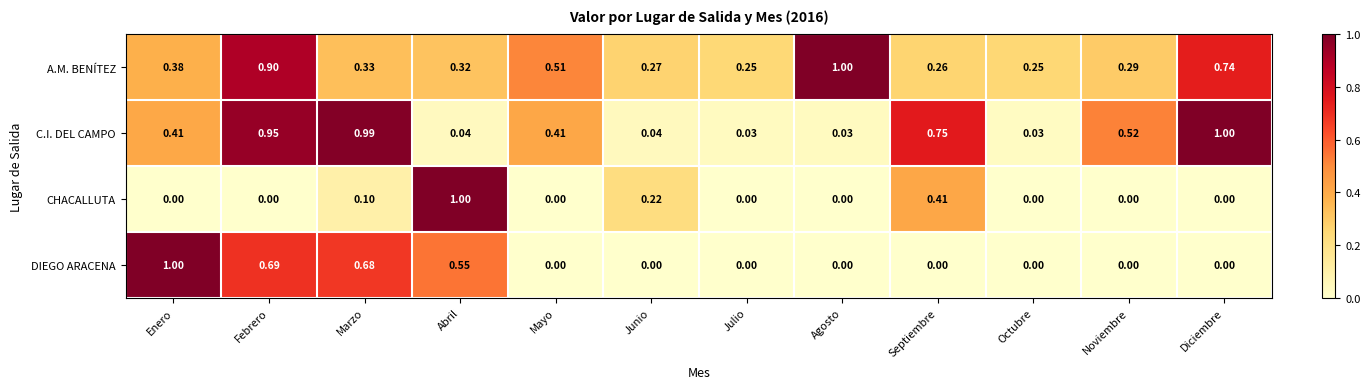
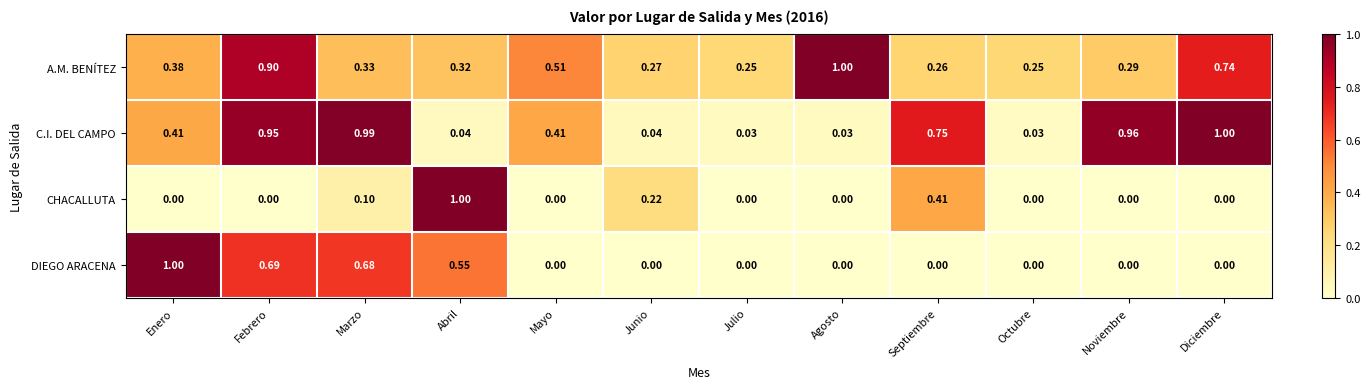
C.I. DEL CAMPO, Noviembre: 0.52 -> 0.96
